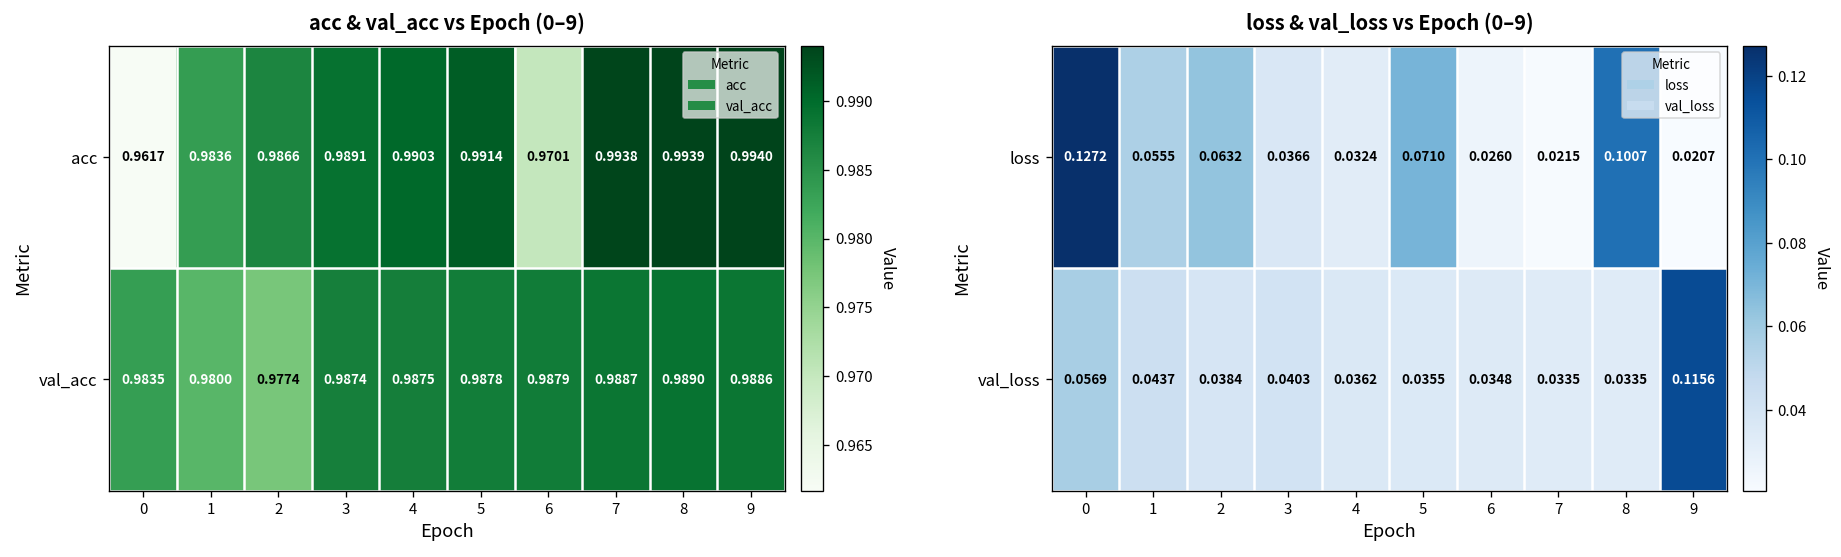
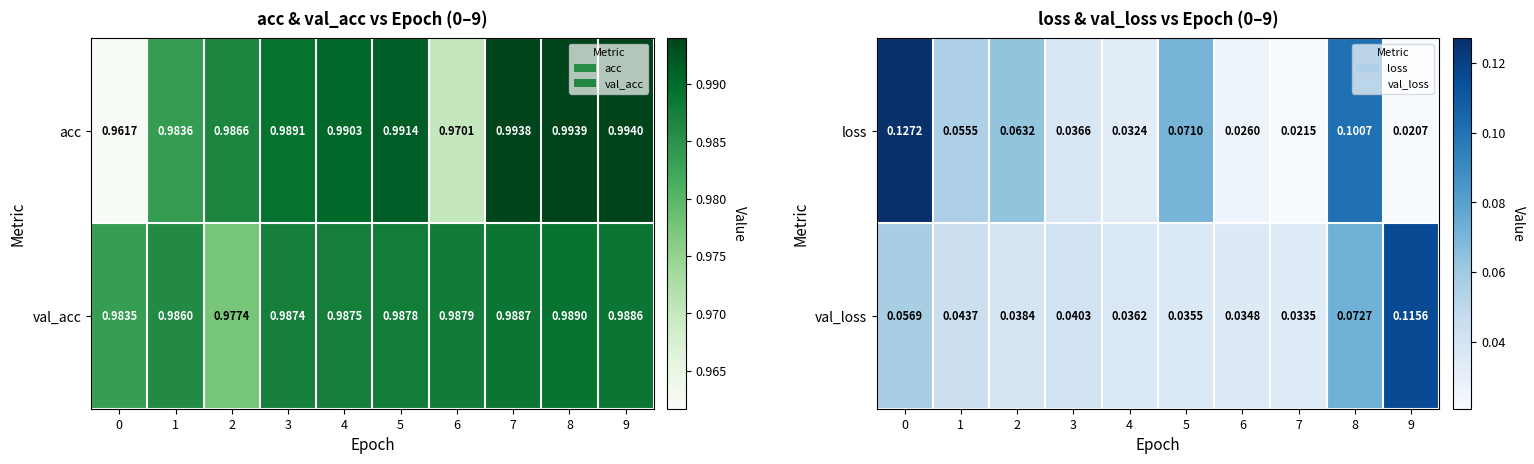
acc & val_acc vs Epoch (0–9), val_acc, 1: 0.9800 -> 0.9860
loss & val_loss vs Epoch (0–9), val_loss, 8: 0.0335 -> 0.0727
